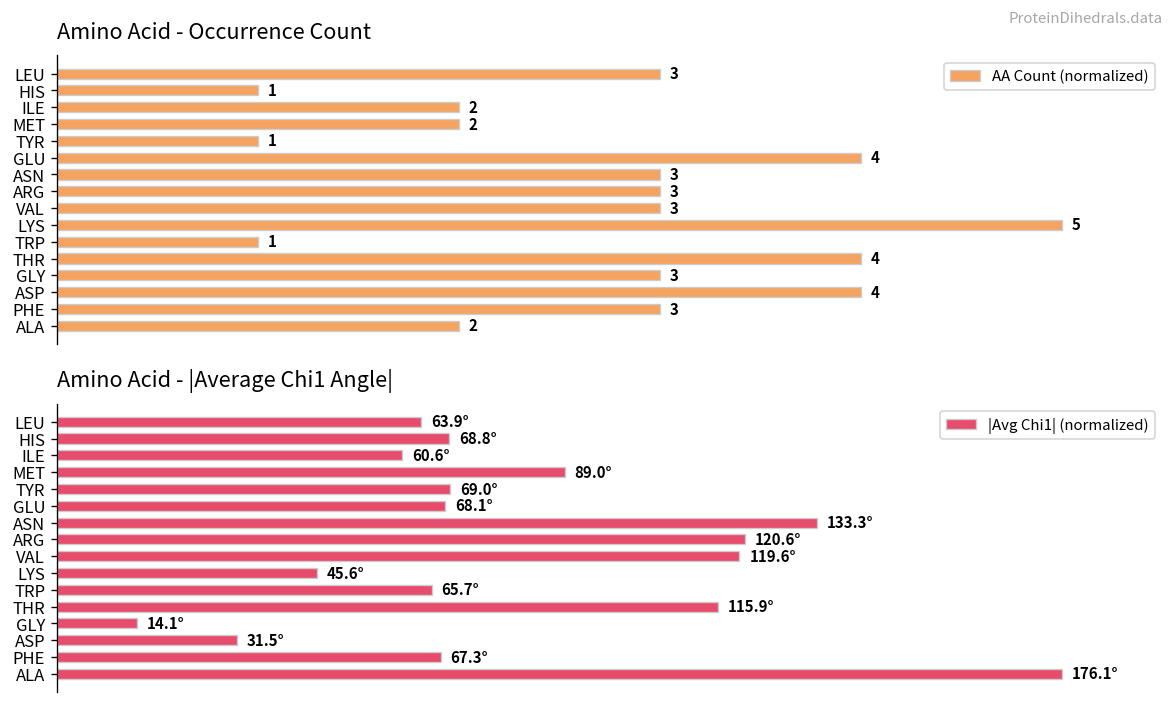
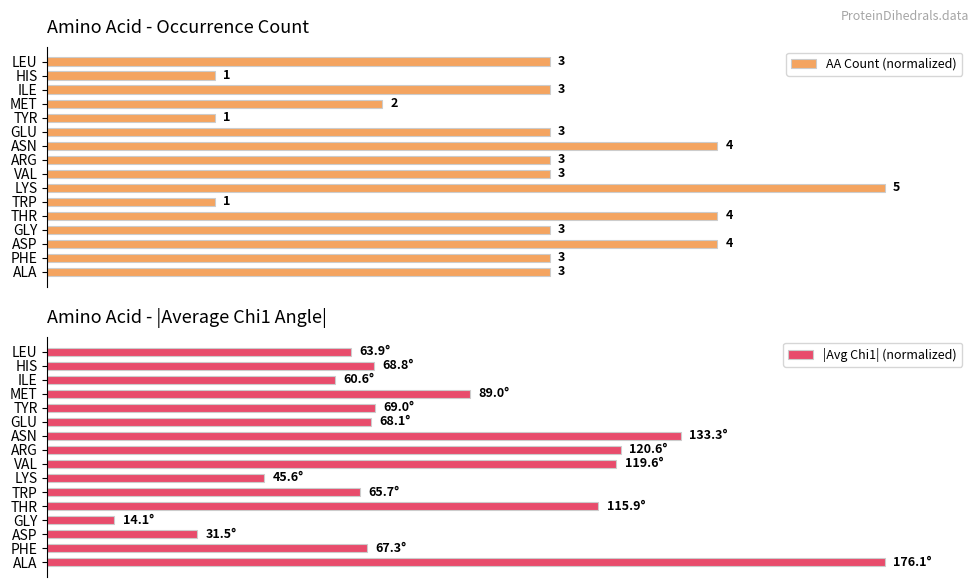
Amino Acid - Occurrence Count, ILE: 2 -> 3
Amino Acid - Occurrence Count, GLU: 4 -> 3
Amino Acid - Occurrence Count, ASN: 3 -> 4
Amino Acid - Occurrence Count, ALA: 2 -> 3
